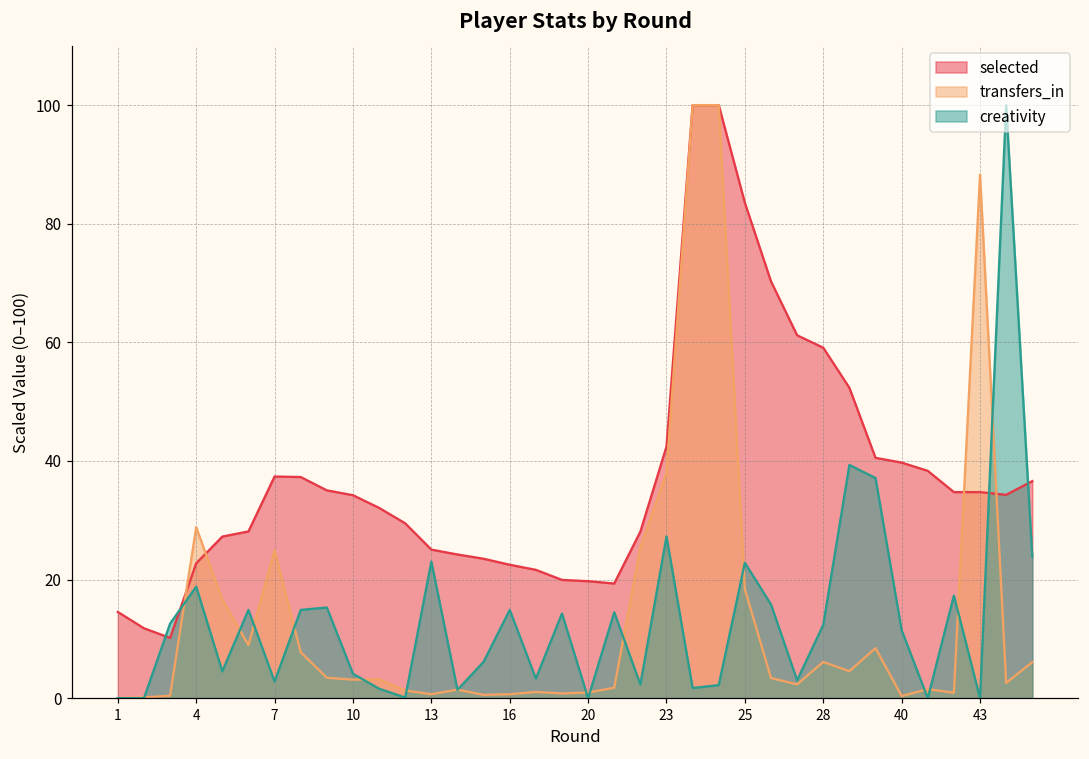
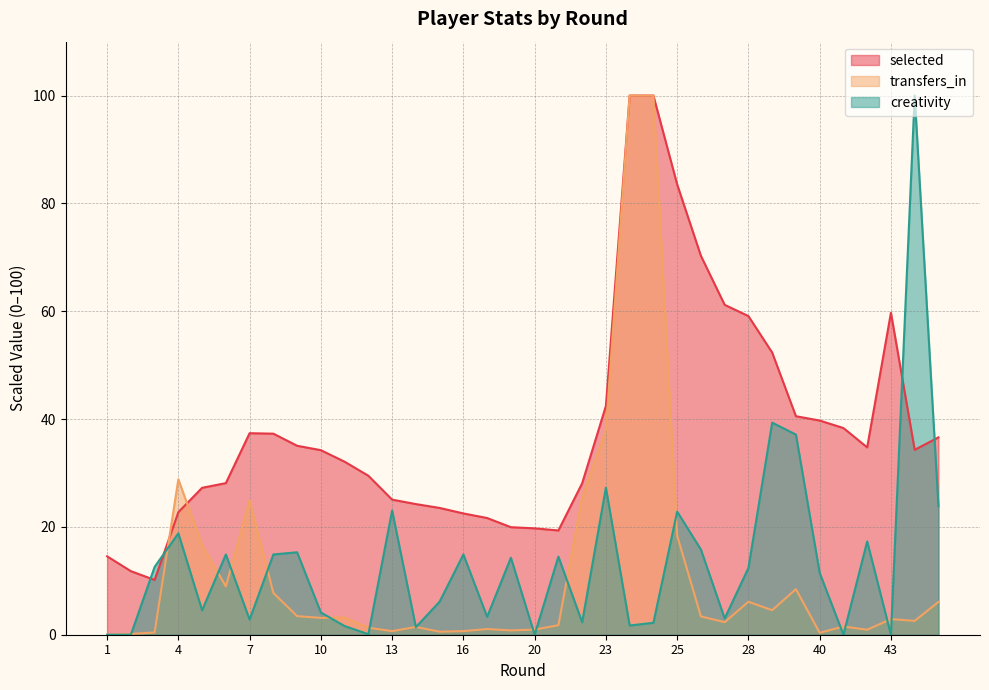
selected, 43: 35 -> 60
transfers_in, 43: 88 -> 3
